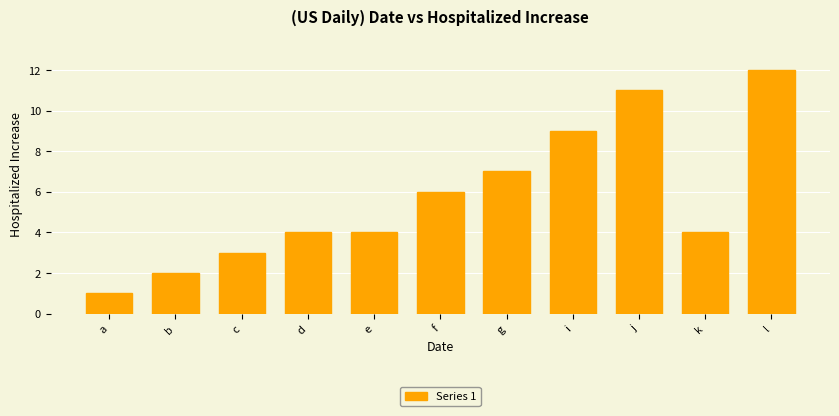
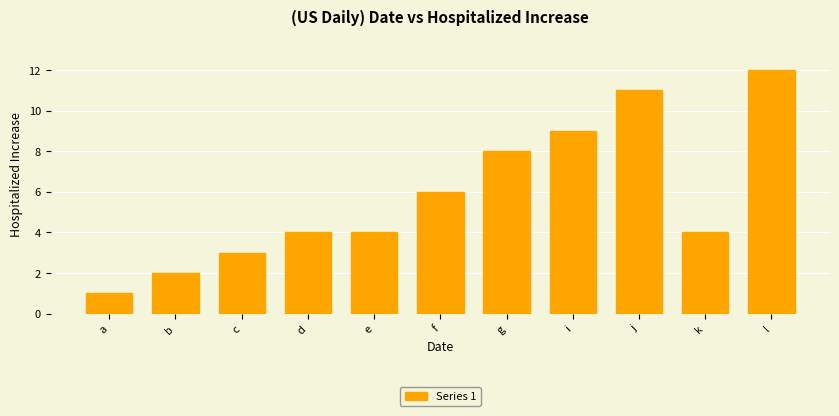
g: 7 -> 8
